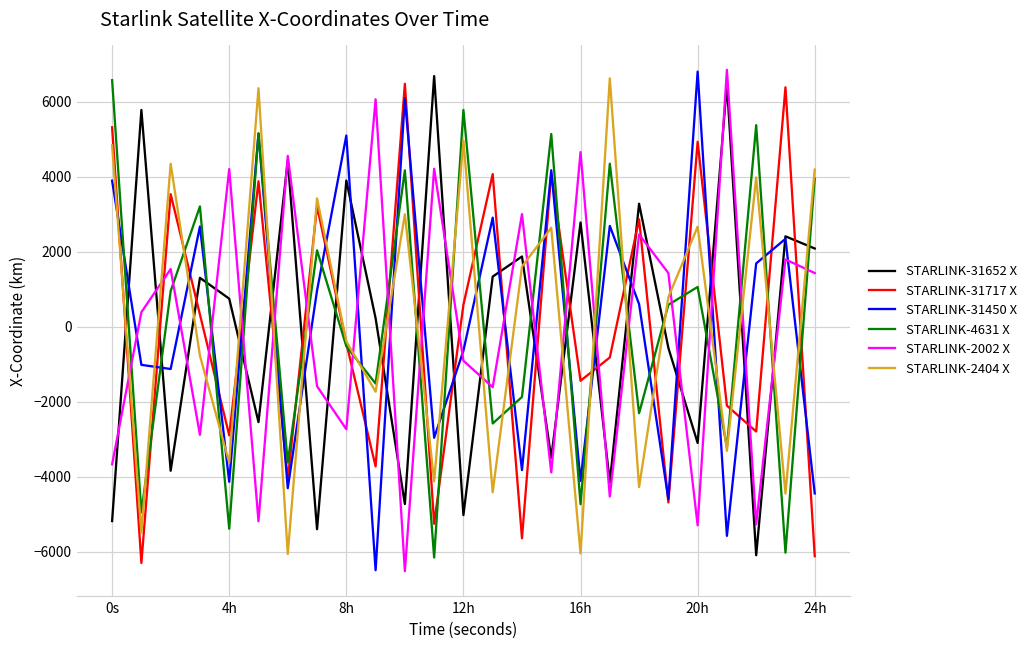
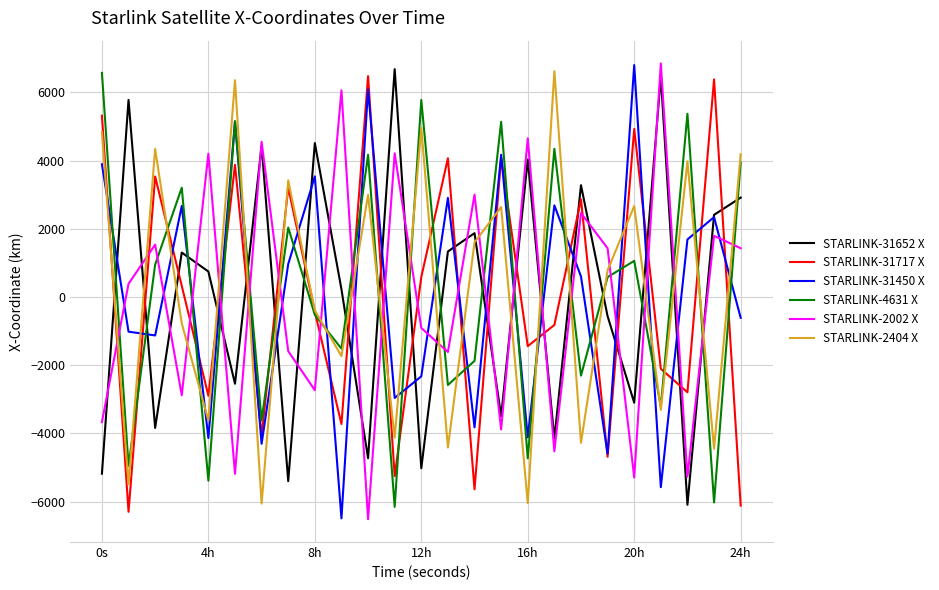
STARLINK-31652 X, 8h: 3900 -> 4500
STARLINK-31450 X, 8h: 5100 -> 3500
STARLINK-31450 X, 12h: -600 -> -2300
STARLINK-31652 X, 16h: 2800 -> 4000
STARLINK-31652 X, 24h: 2100 -> 2900
STARLINK-31450 X, 24h: -4400 -> -600
